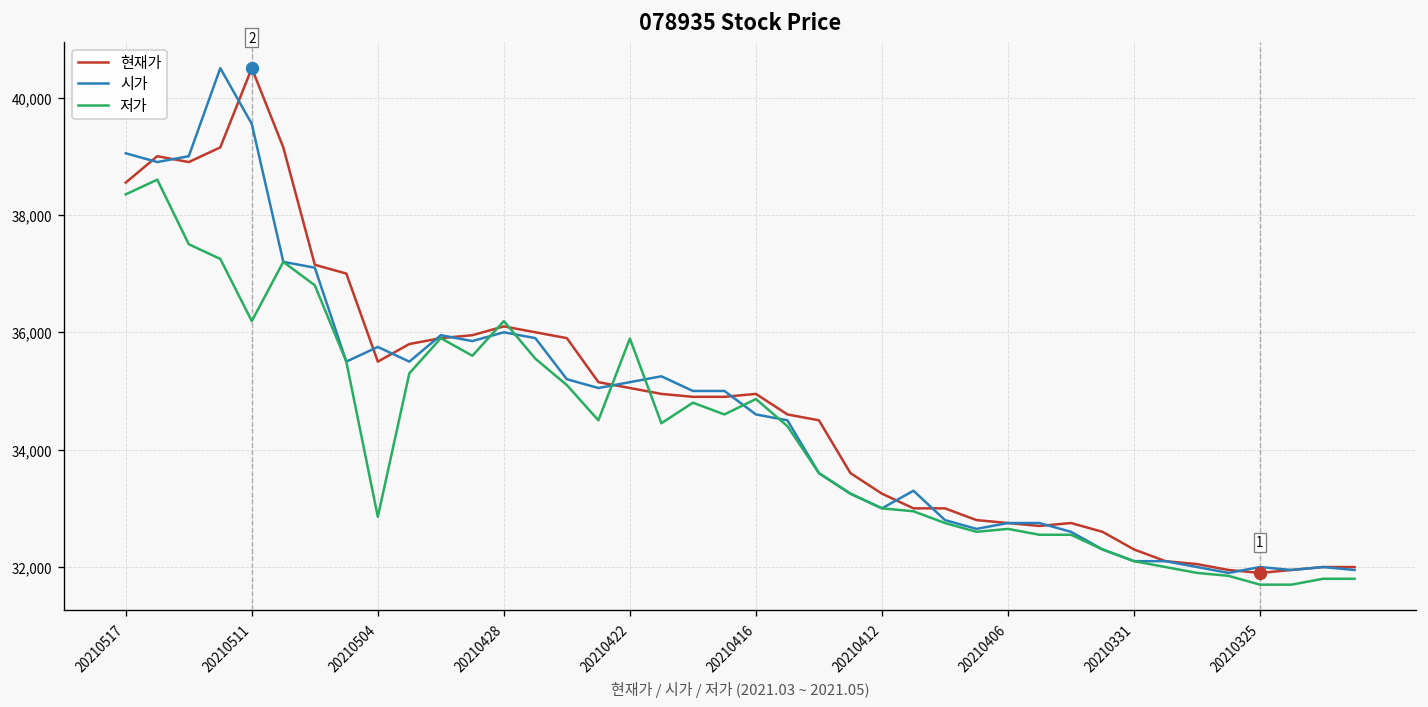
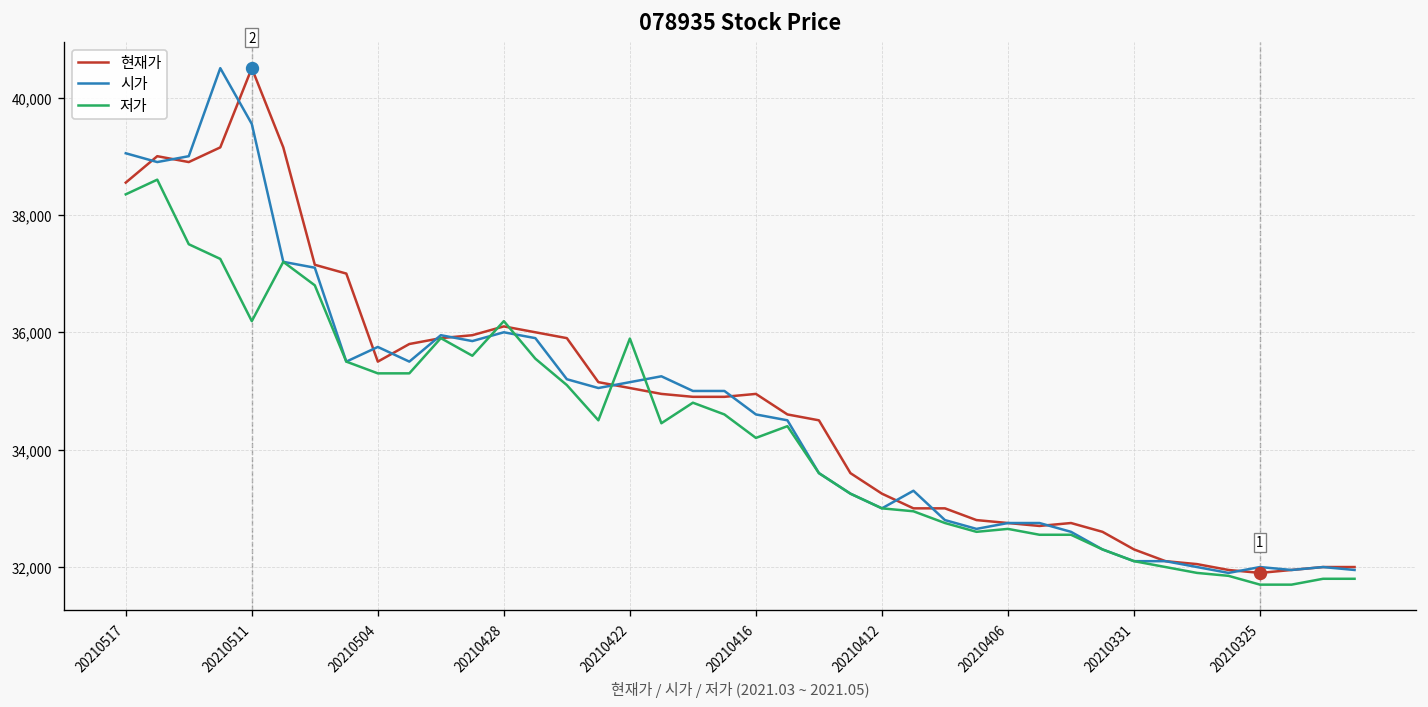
저가, 20210504: 32,900 -> 35,300
저가, 20210416: 34,900 -> 34,200
